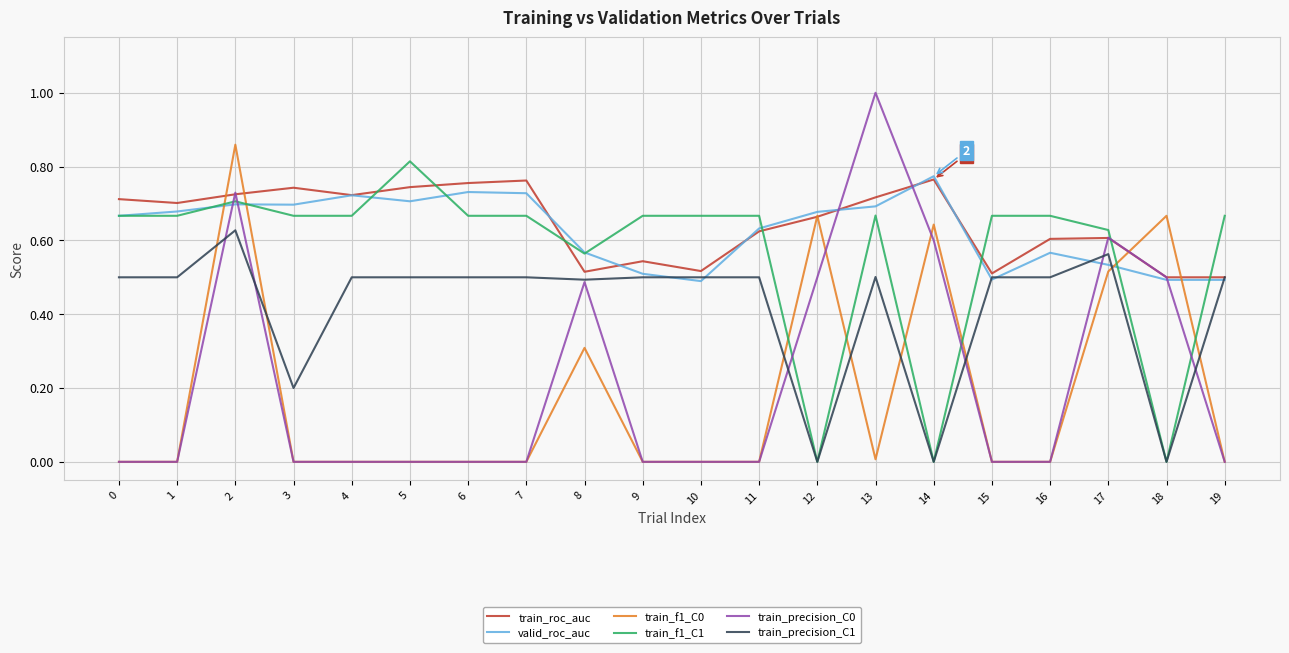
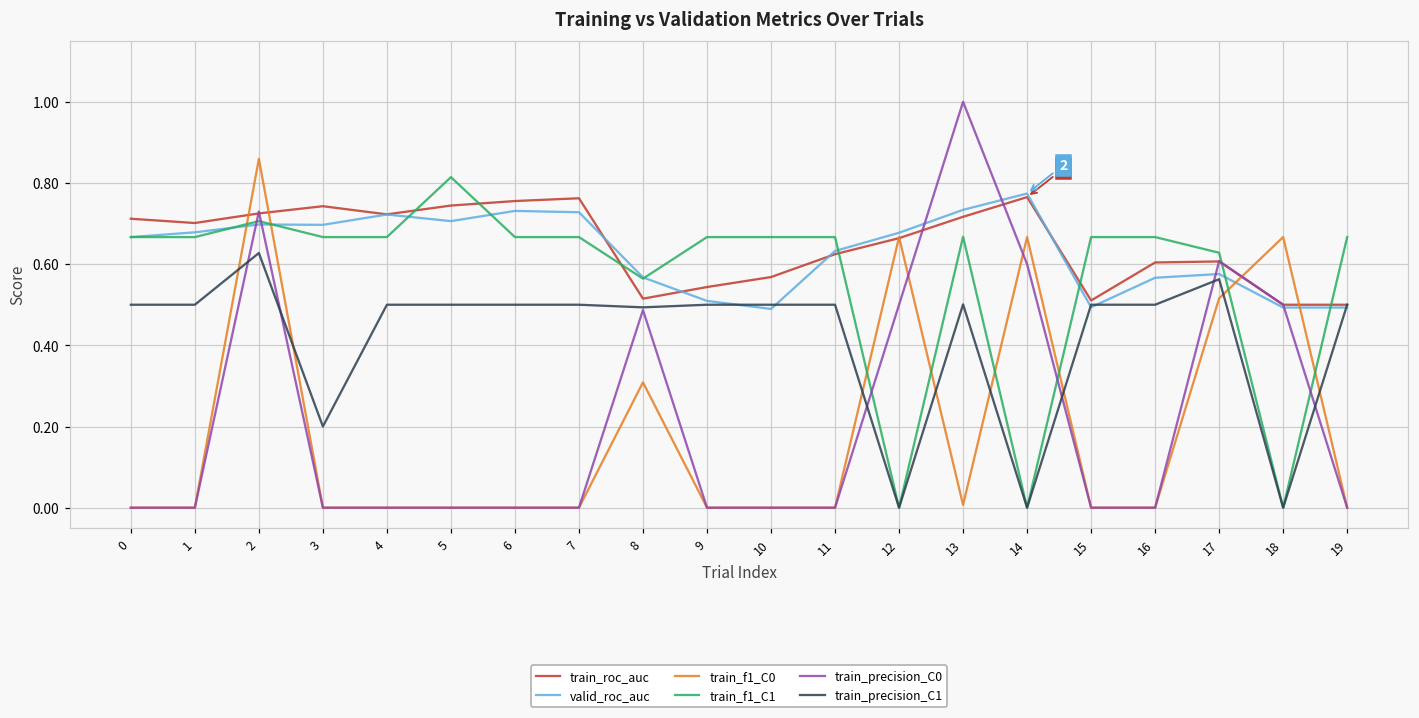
train_roc_auc, 10: 0.52 -> 0.57
valid_roc_auc, 13: 0.69 -> 0.73
train_f1_C0, 14: 0.64 -> 0.67
valid_roc_auc, 17: 0.53 -> 0.58
